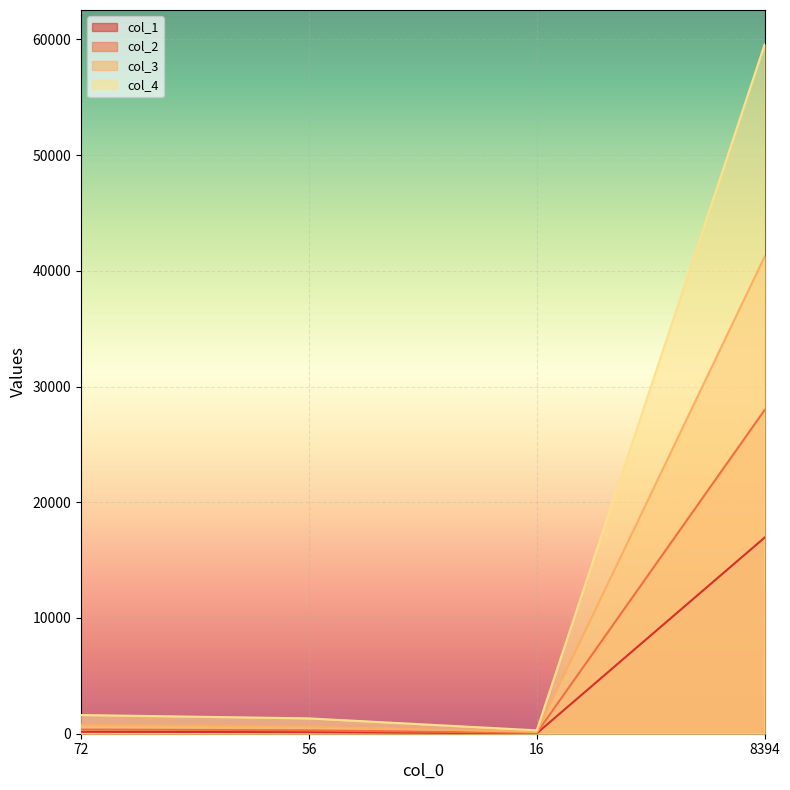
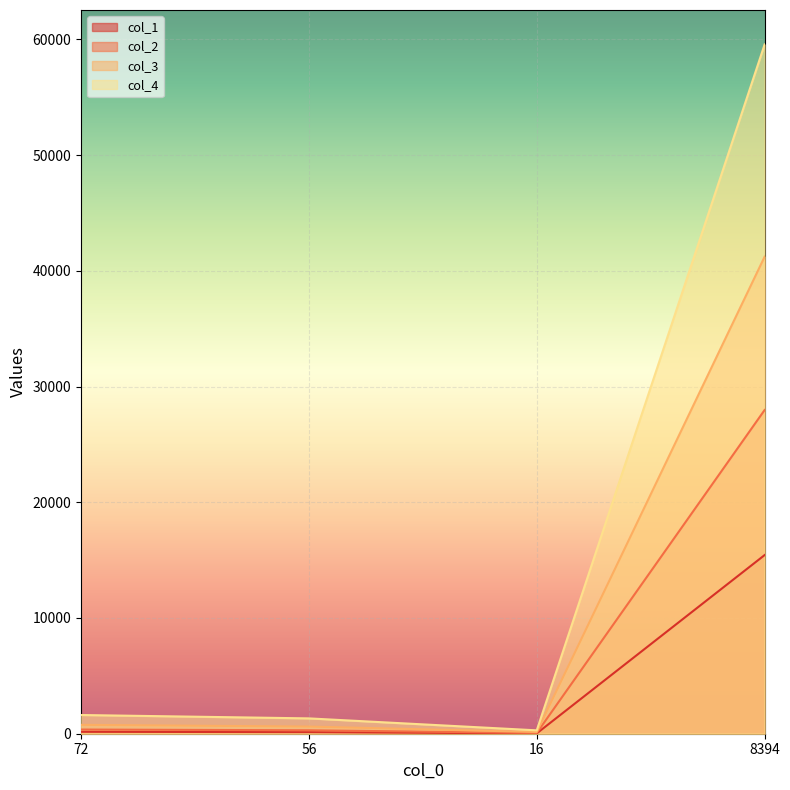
col_1, 8394: 16900 -> 15400
